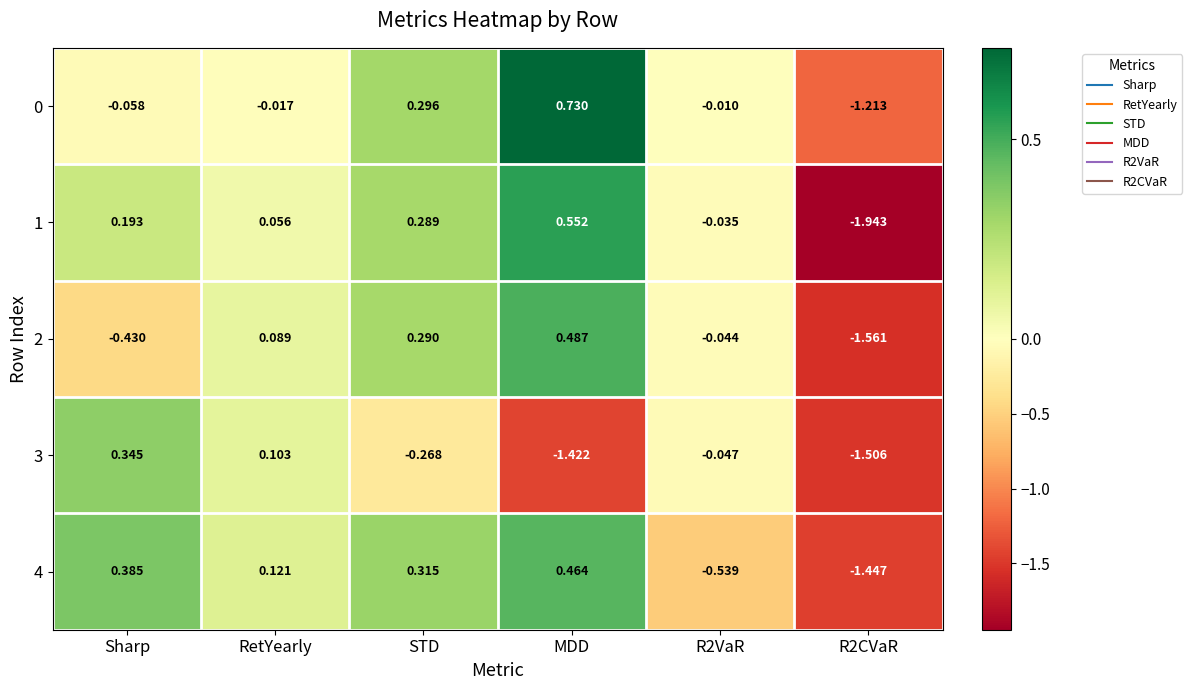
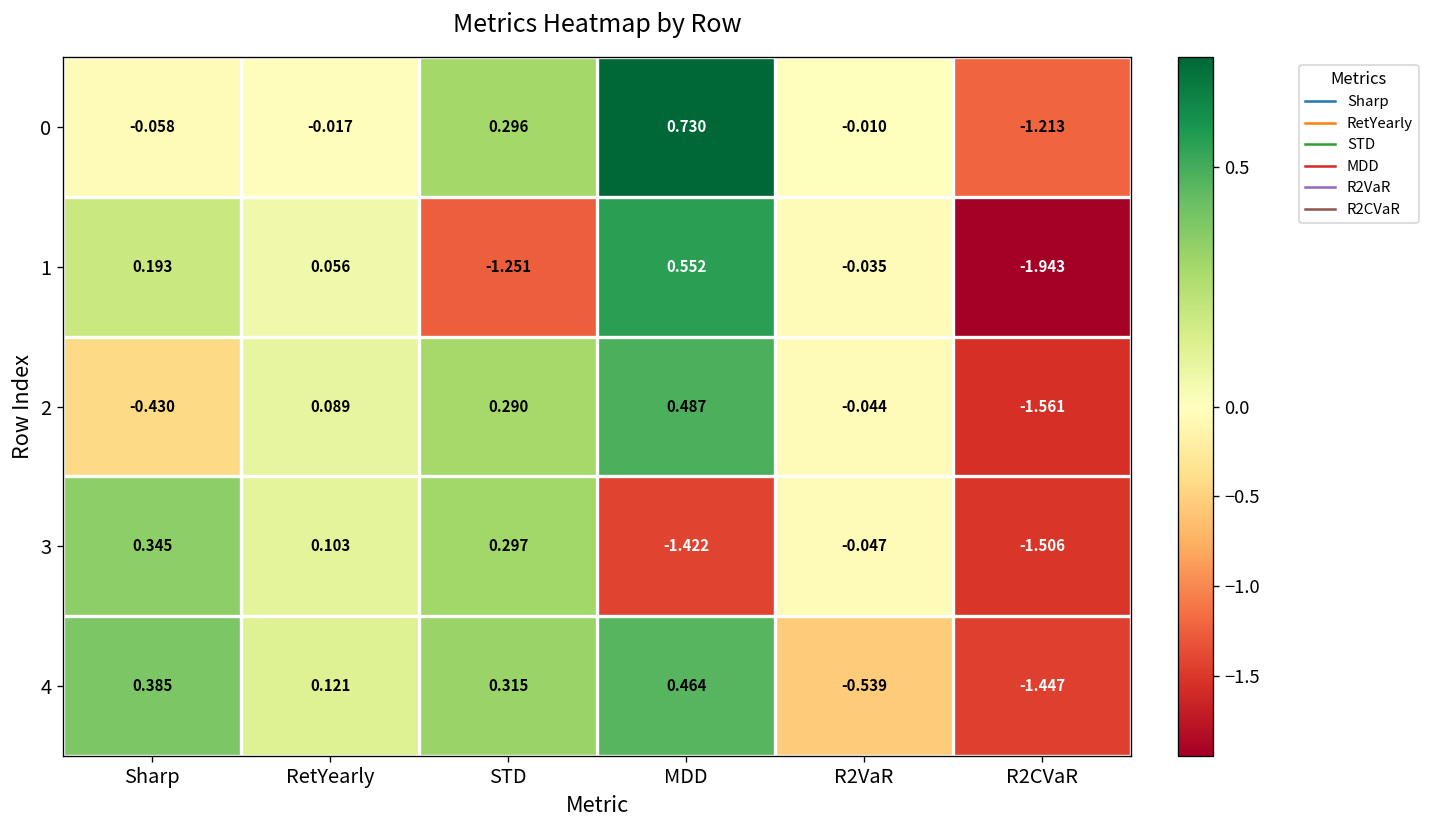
1, STD: 0.289 -> -1.251
3, STD: -0.268 -> 0.297
